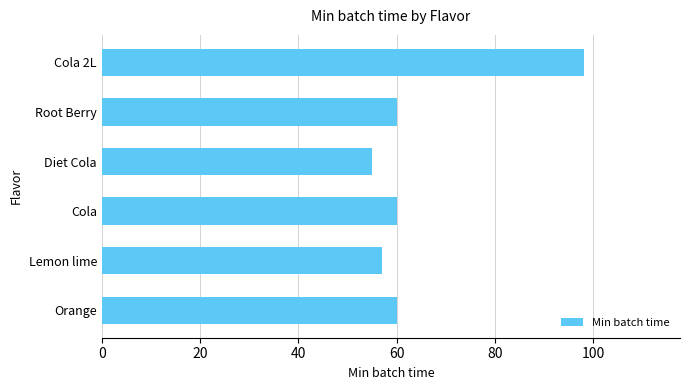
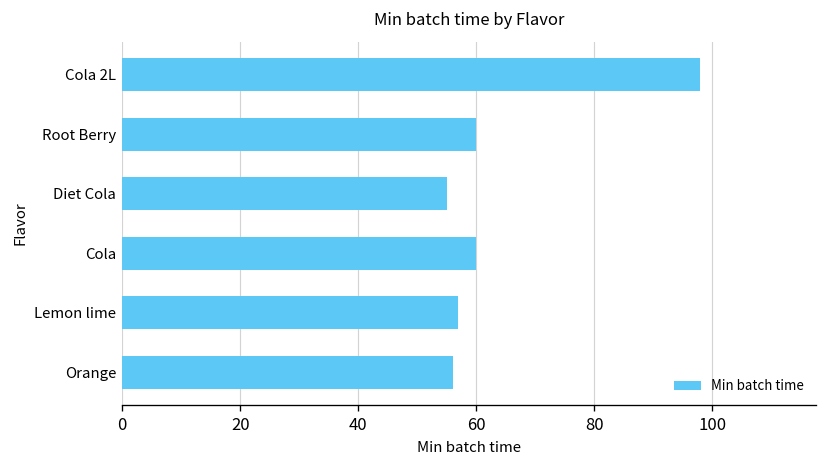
Orange: 60 -> 56
